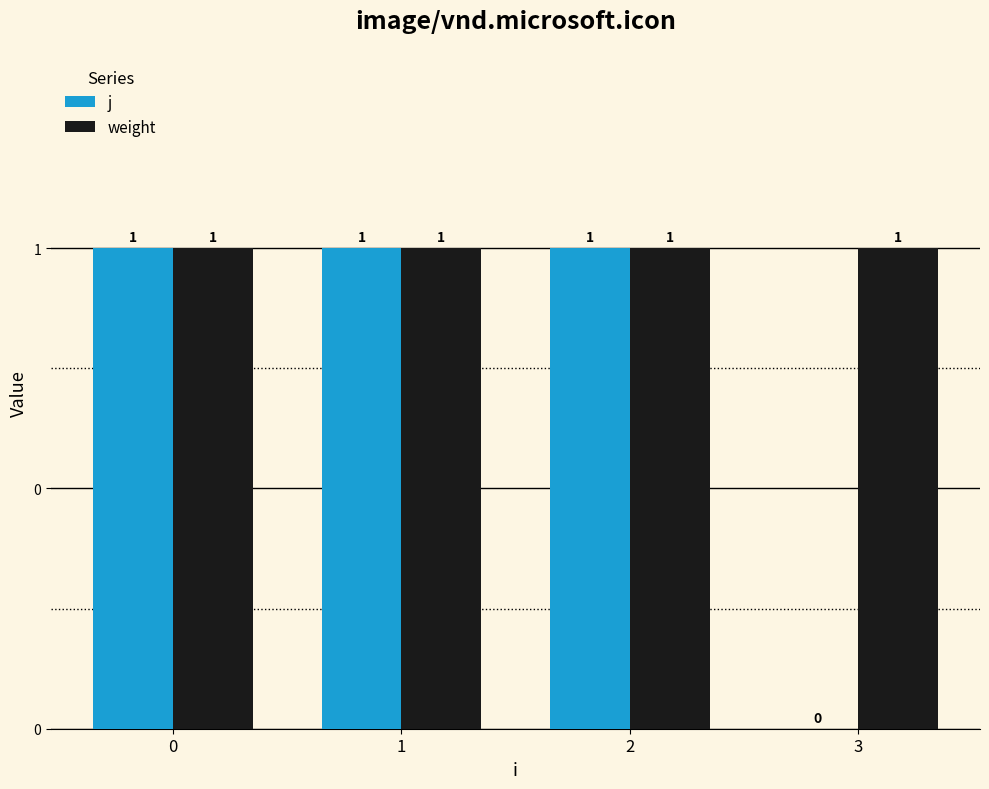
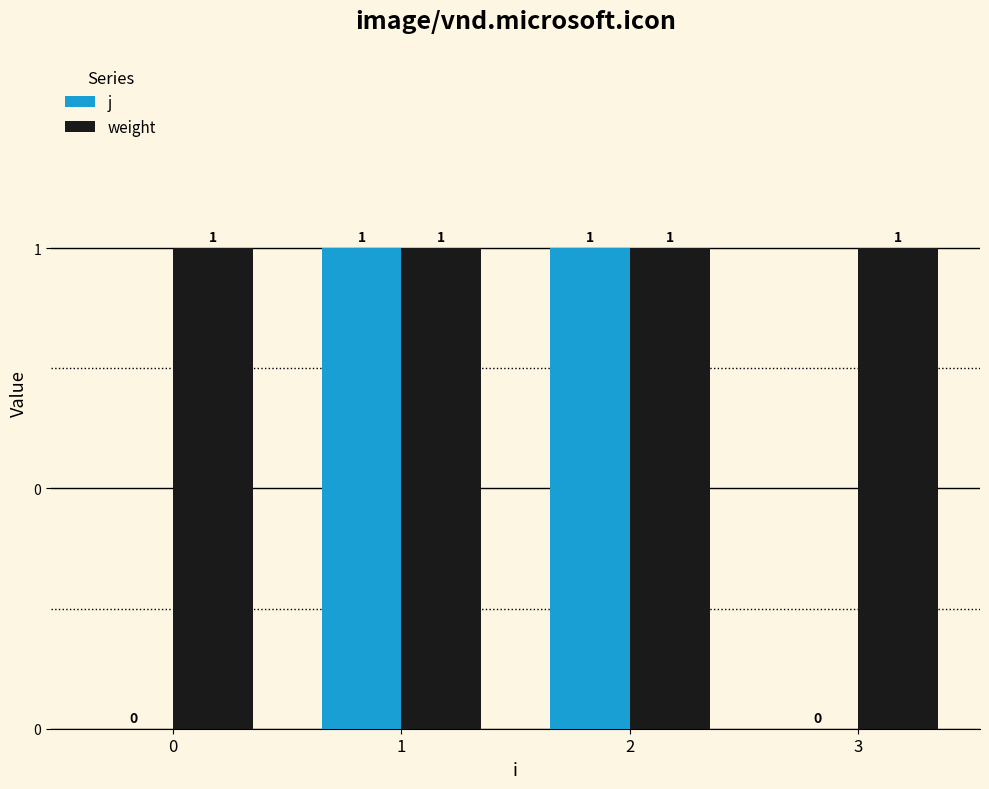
j, 0: 1 -> 0
